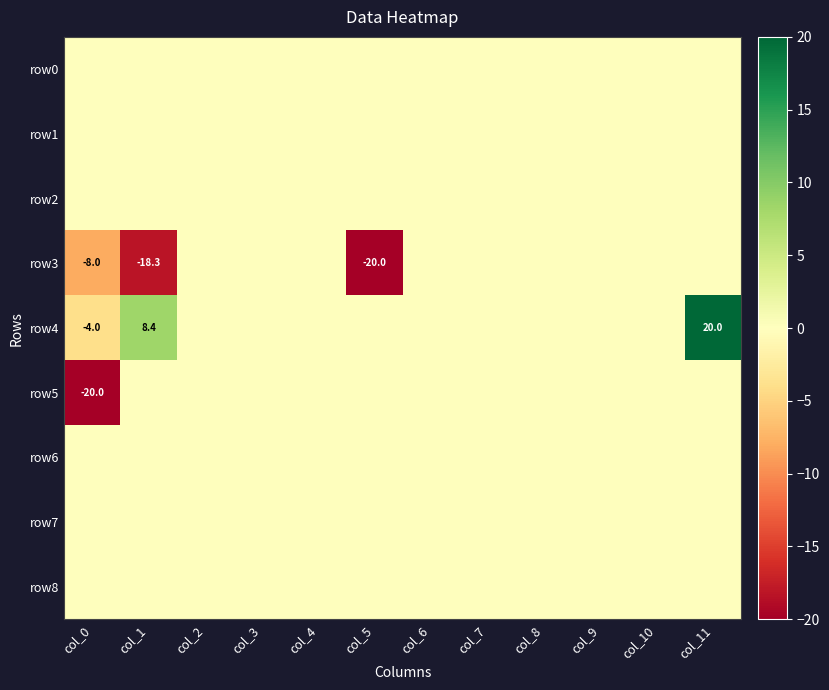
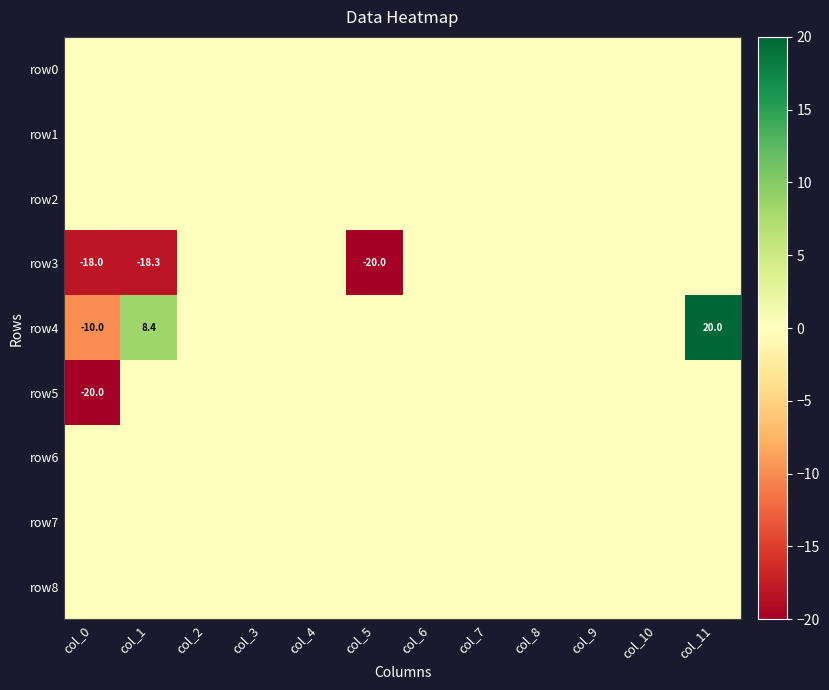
row3, col_0: -8.0 -> -18.0
row4, col_0: -4.0 -> -10.0
